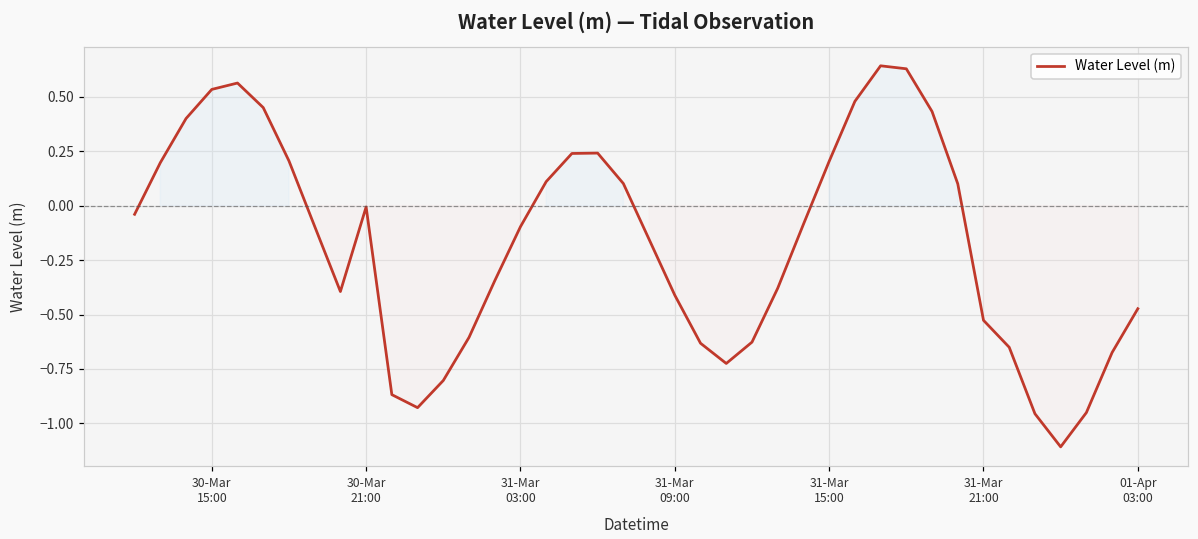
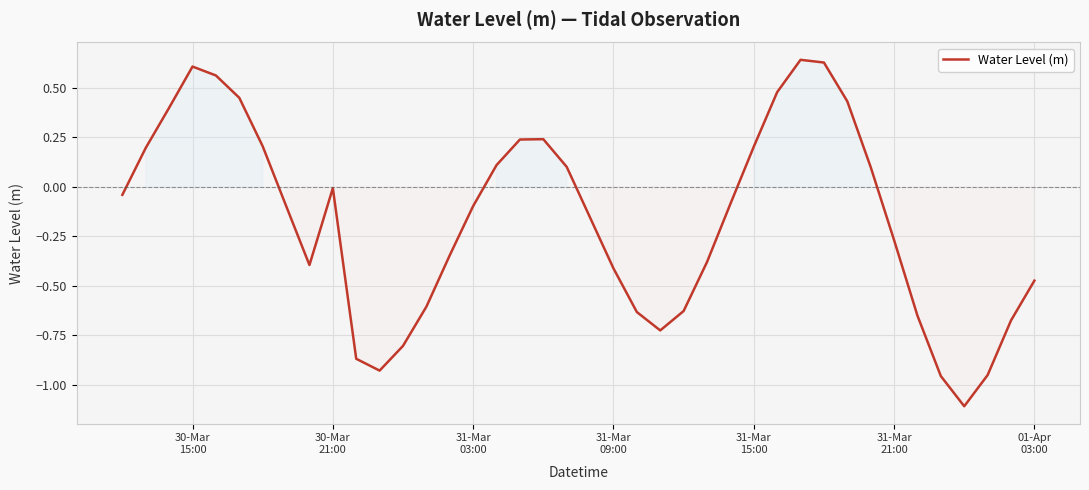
30-Mar 15:00: 0.53 -> 0.61
31-Mar 21:00: -0.53 -> -0.27
